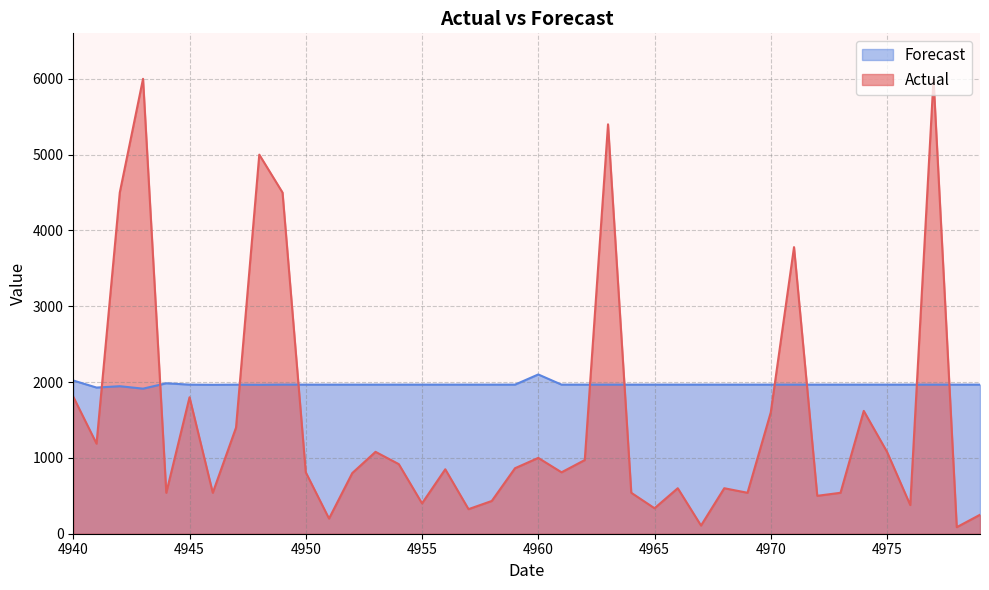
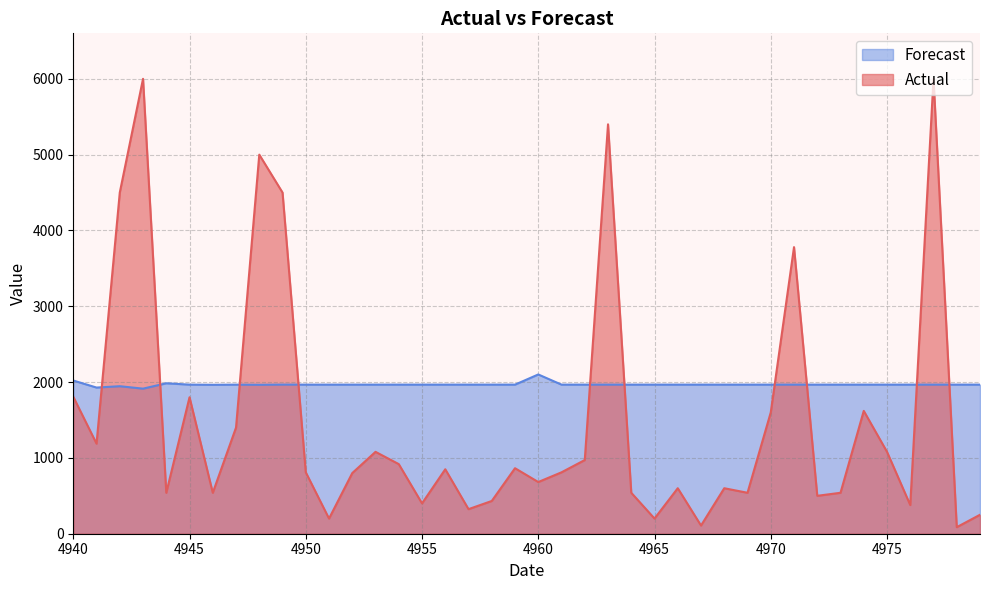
Actual, 4960: 1000 -> 700
Actual, 4965: 300 -> 200
